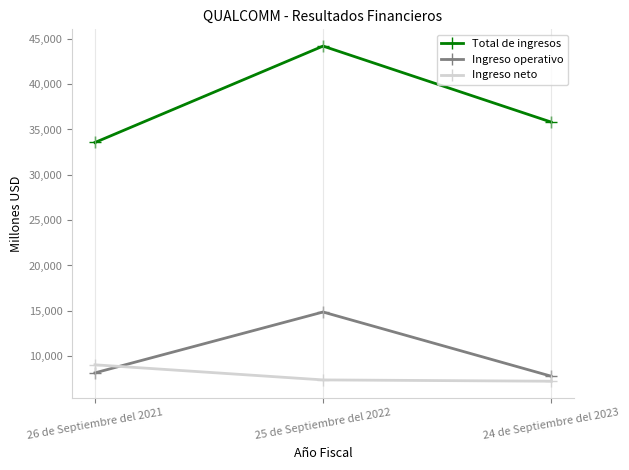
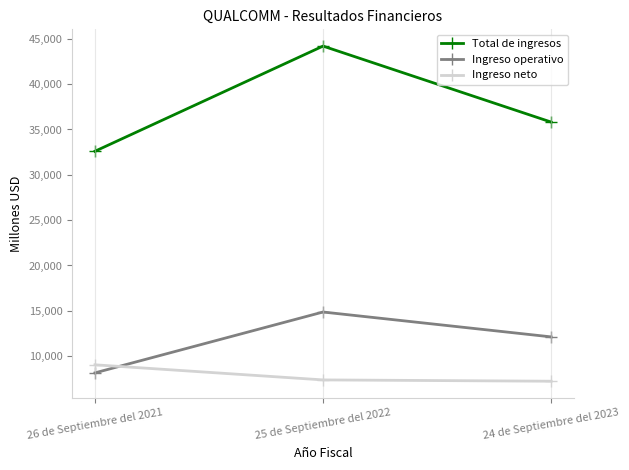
Total de ingresos, 26 de Septiembre del 2021: 34,000 -> 33,000
Ingreso operativo, 24 de Septiembre del 2023: 8,000 -> 12,000
